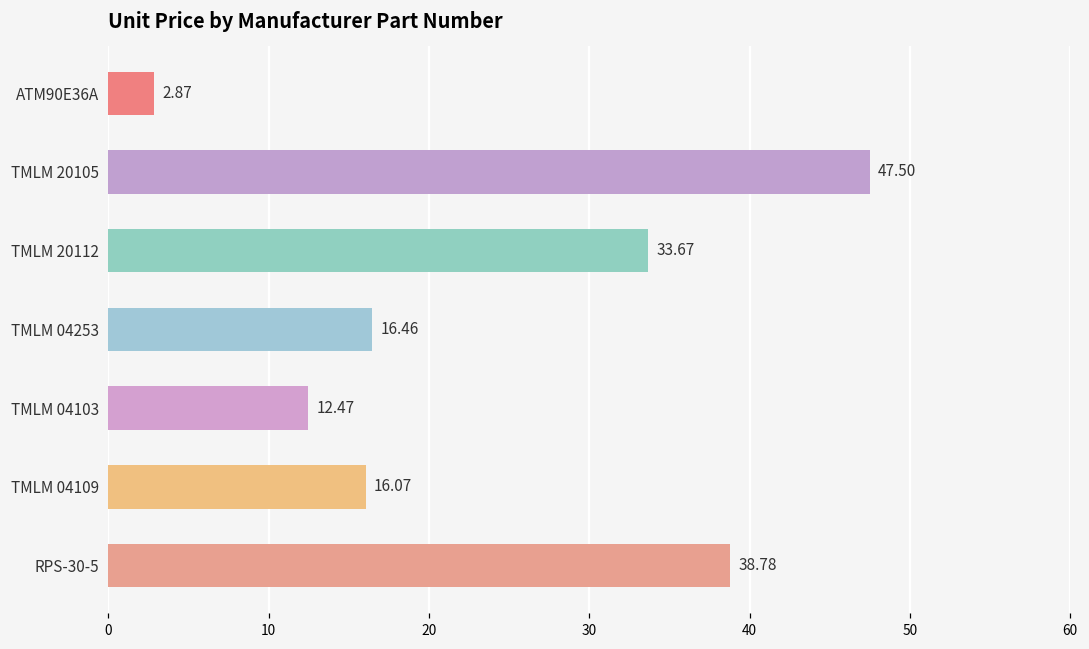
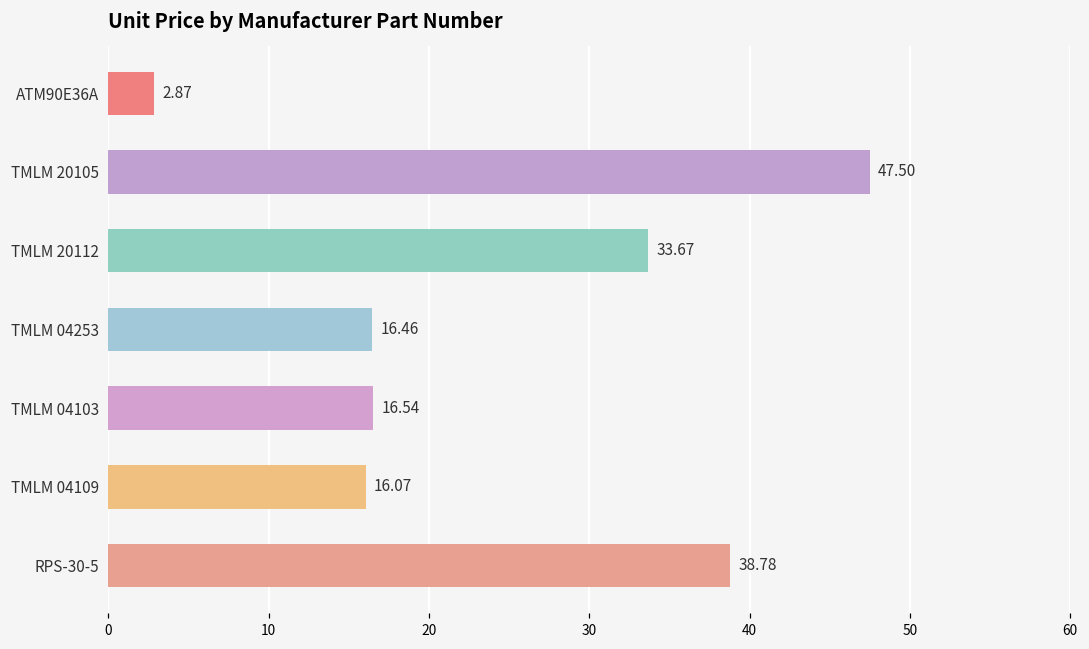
TMLM 04103: 12.47 -> 16.54
